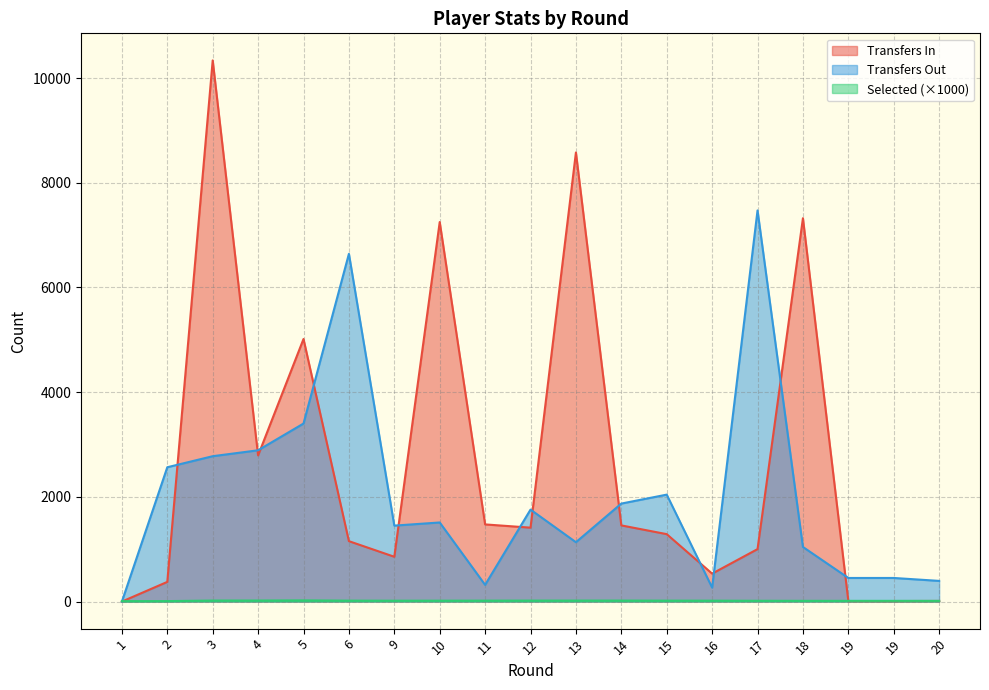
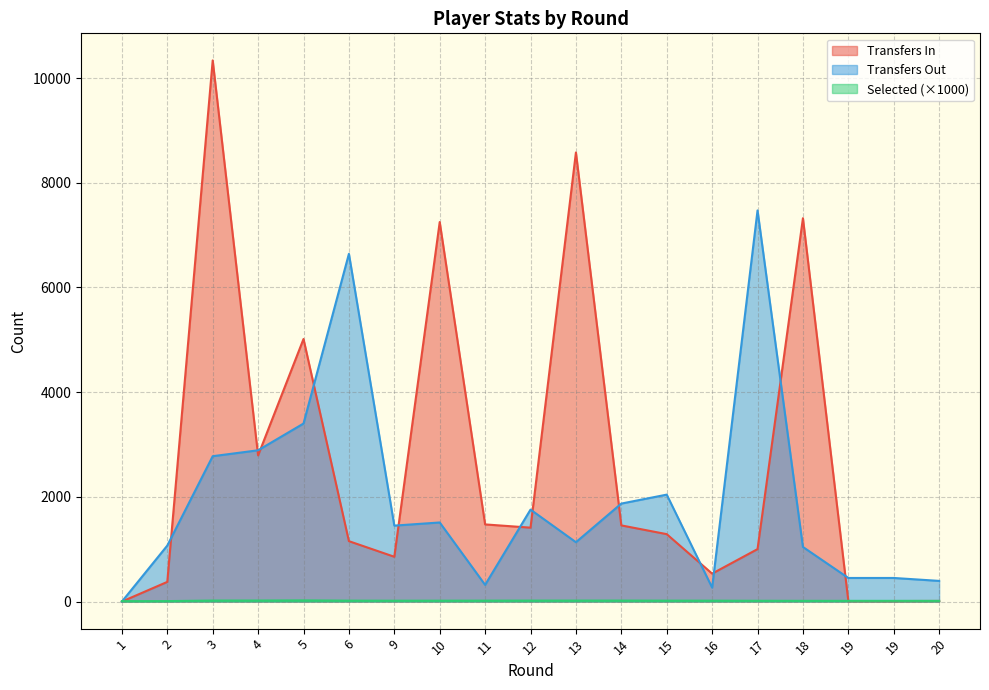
Transfers Out, 2: 2600 -> 1100
